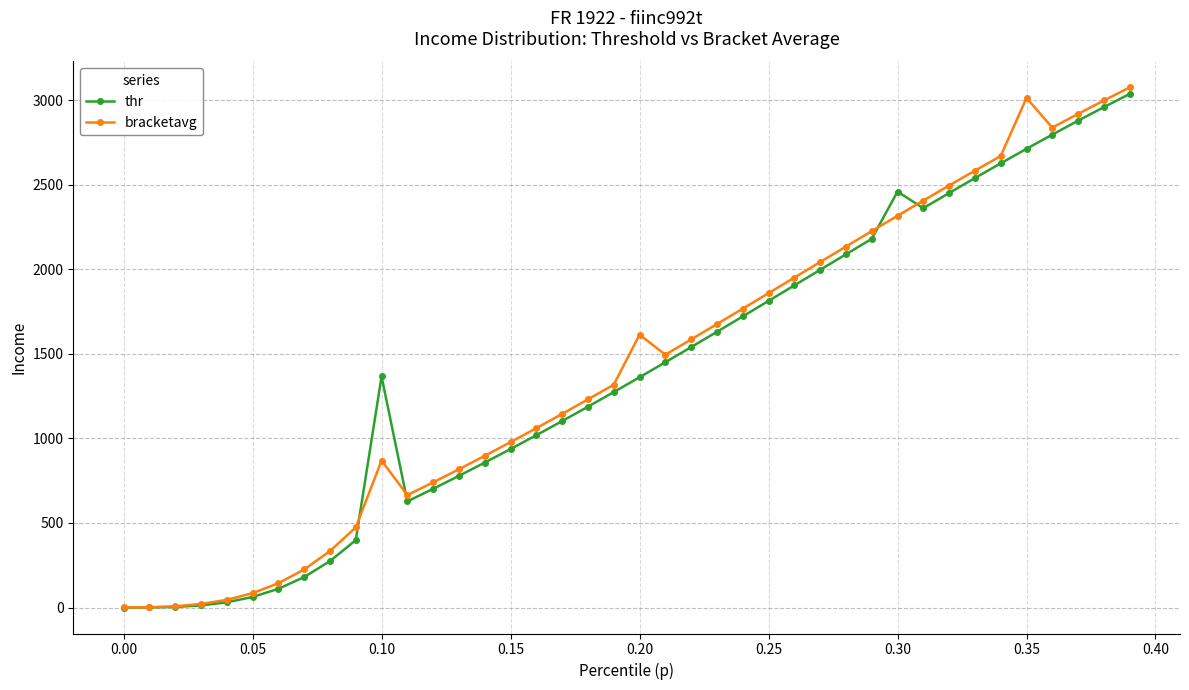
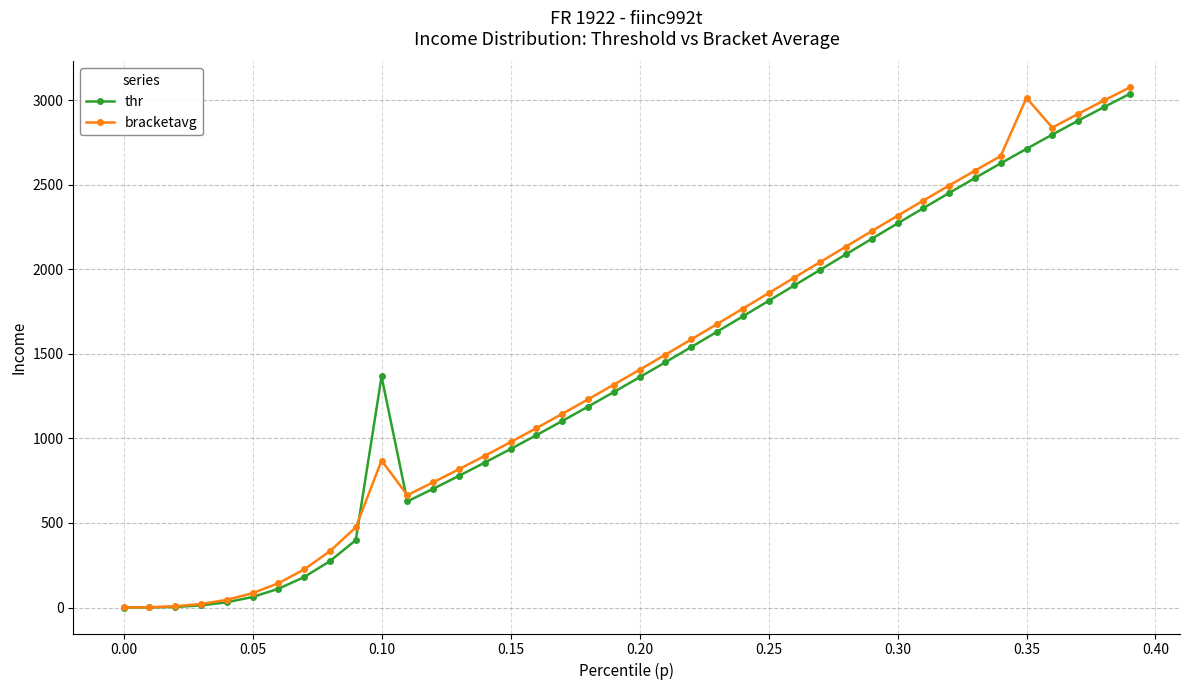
bracketavg, 0.20: 1610 -> 1410
thr, 0.30: 2460 -> 2270
